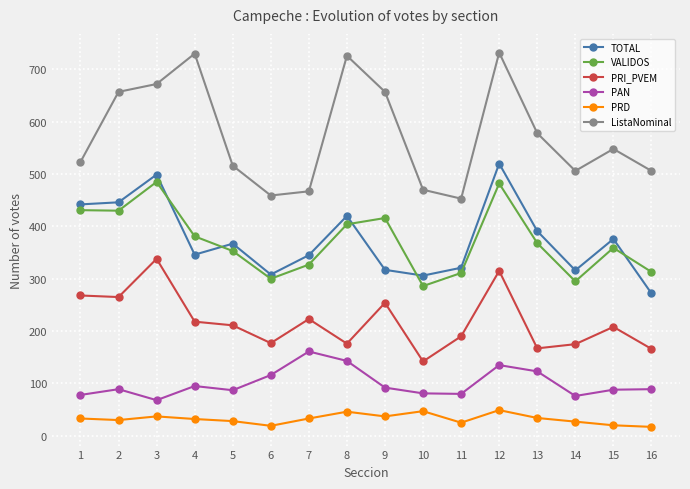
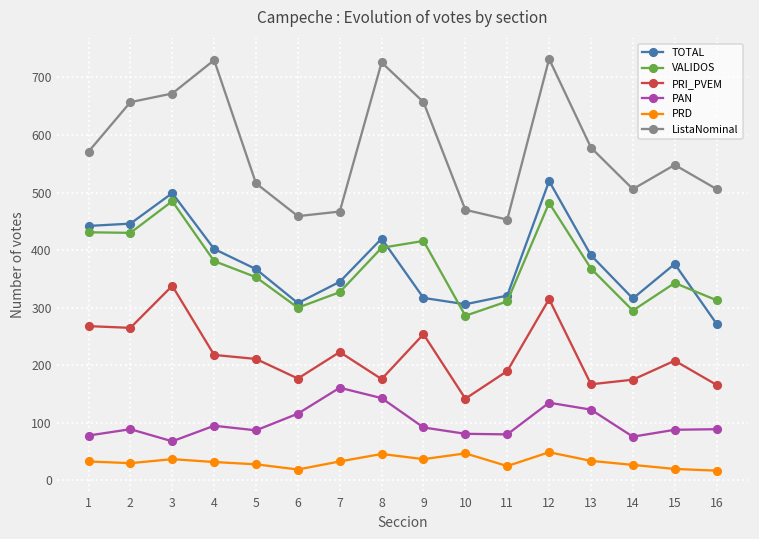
ListaNominal, 1: 520 -> 570
TOTAL, 4: 350 -> 400
VALIDOS, 15: 360 -> 340
